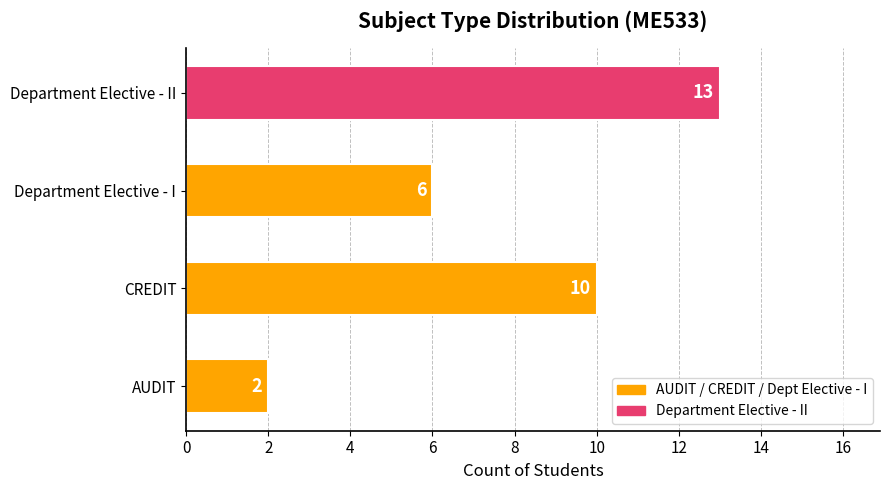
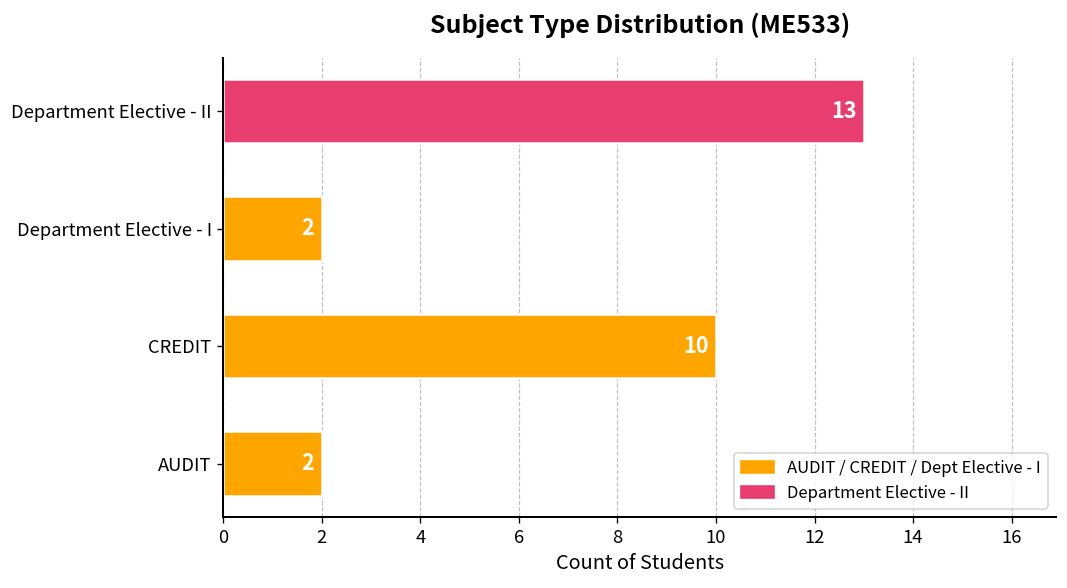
Department Elective - I: 6 -> 2
